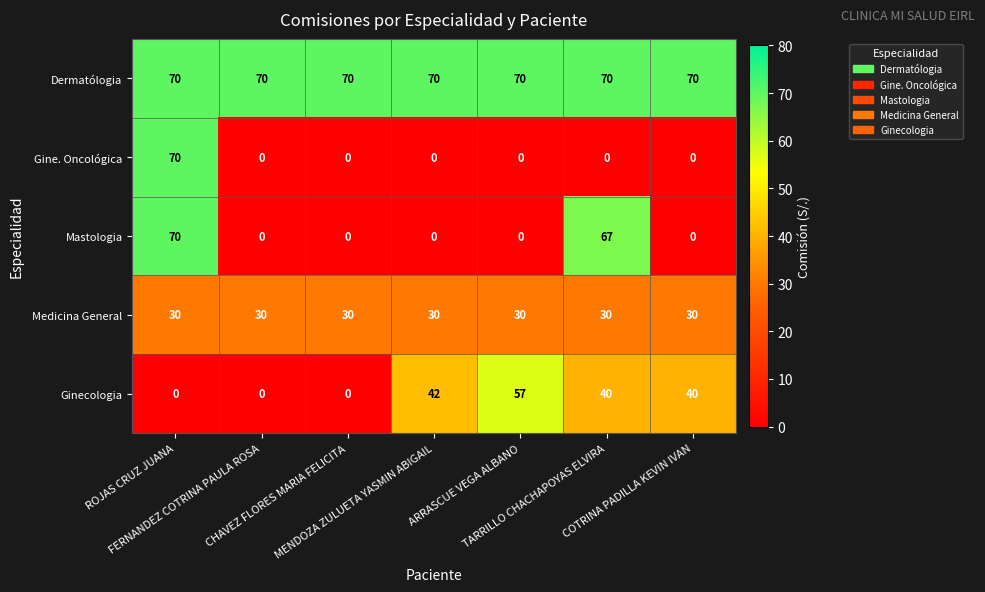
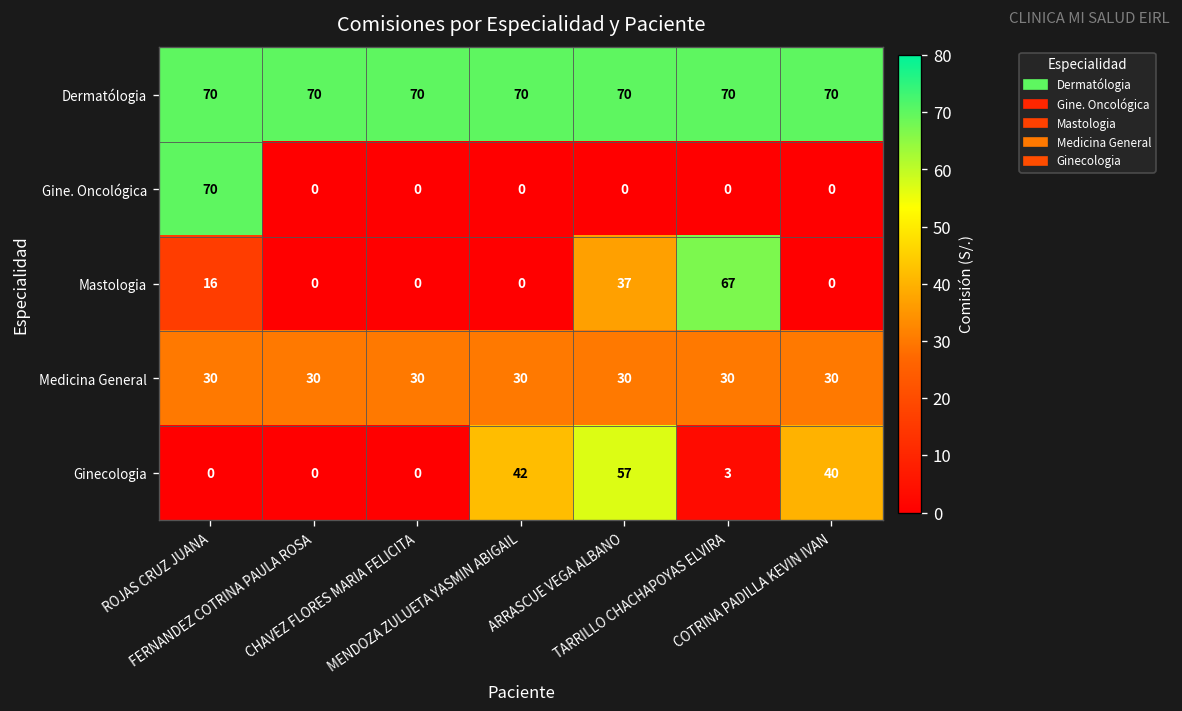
Mastologia, ROJAS CRUZ JUANA: 70 -> 16
Mastologia, ARRASCUE VEGA ALBANO: 0 -> 37
Ginecologia, TARRILLO CHACHAPOYAS ELVIRA: 40 -> 3
